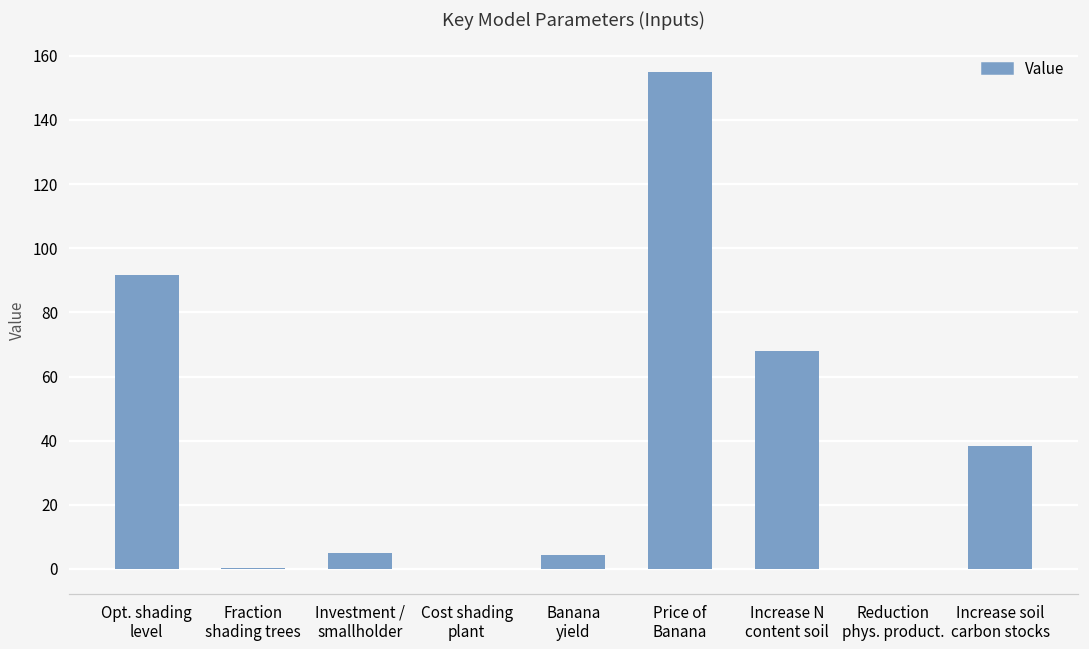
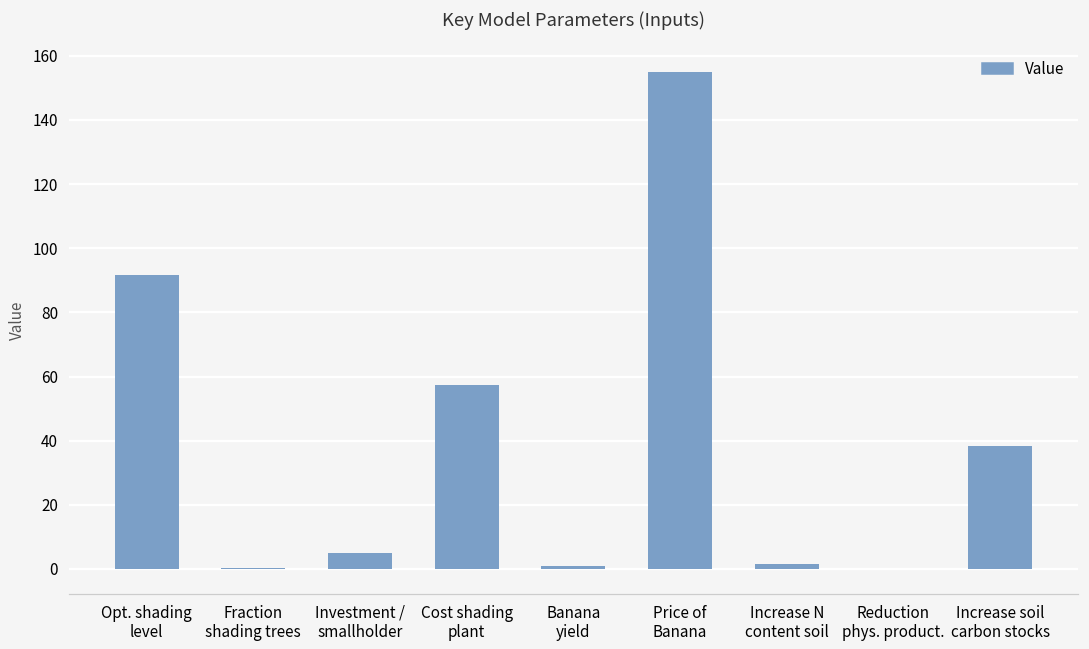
Cost shading plant: 0 -> 57
Banana yield: 5 -> 1
Increase N content soil: 68 -> 1
